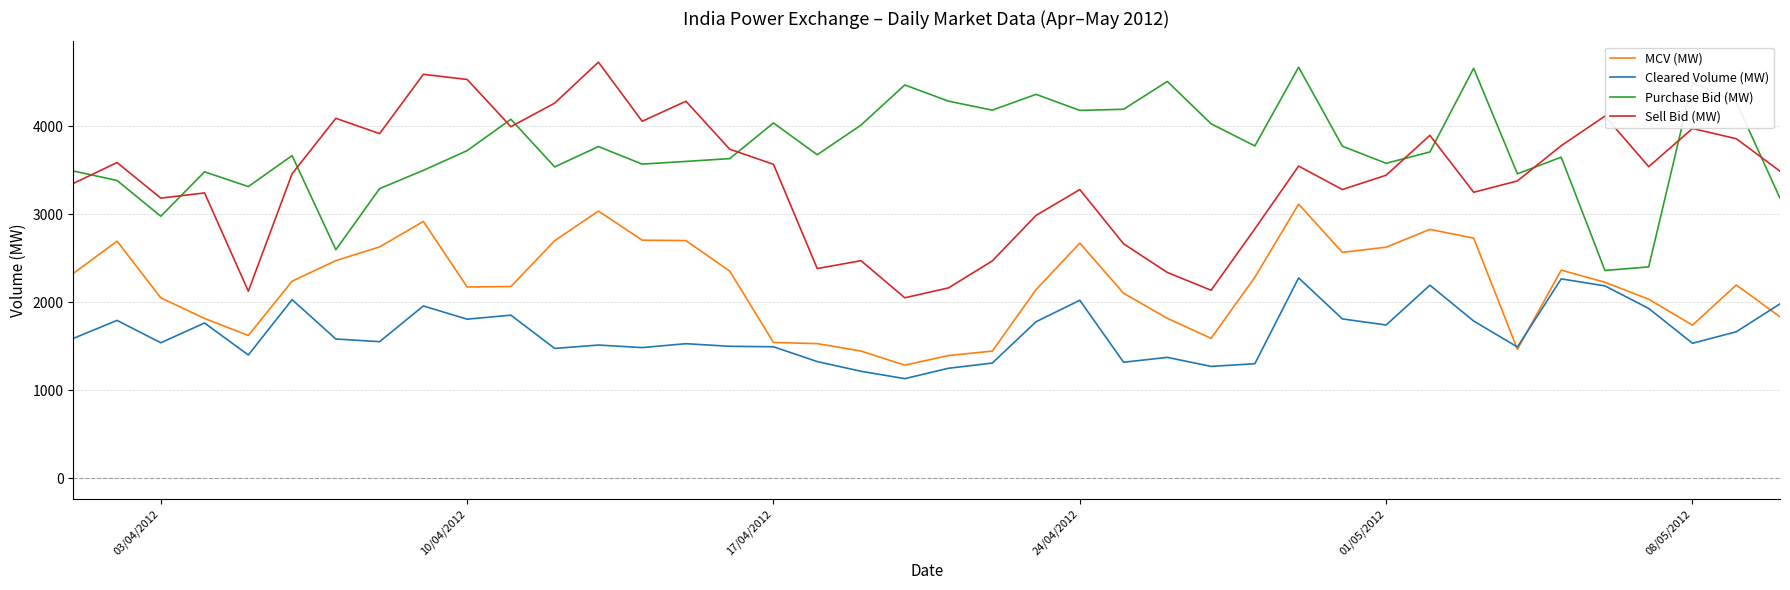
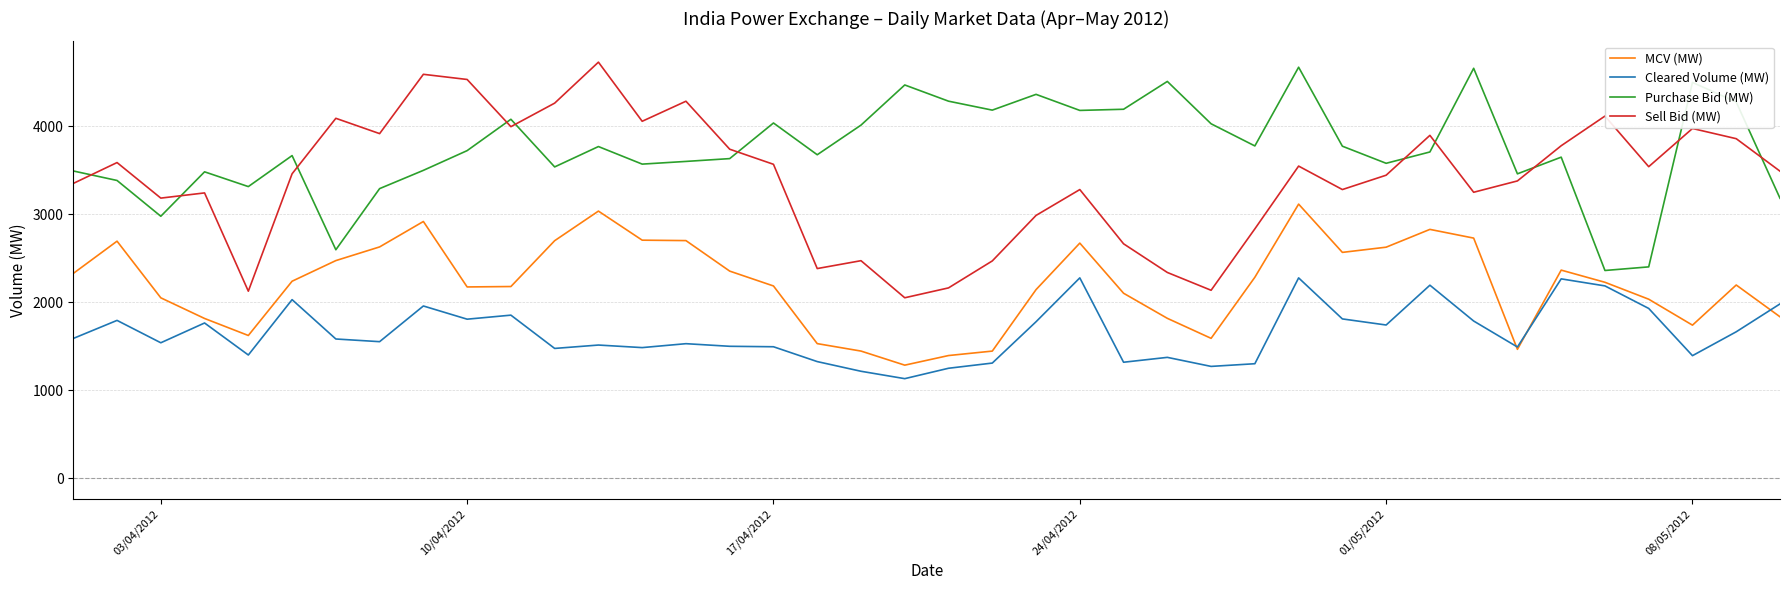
MCV (MW), 17/04/2012: 1500 -> 2200
Cleared Volume (MW), 24/04/2012: 2000 -> 2300
Cleared Volume (MW), 08/05/2012: 1500 -> 1400
